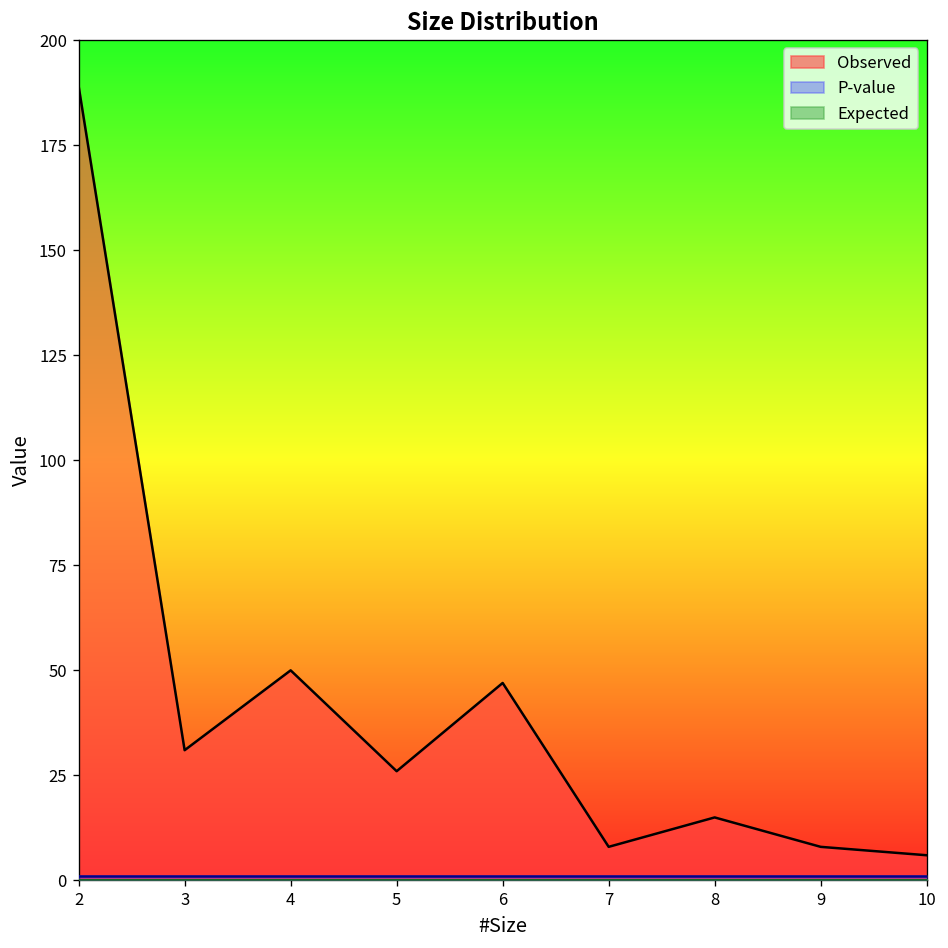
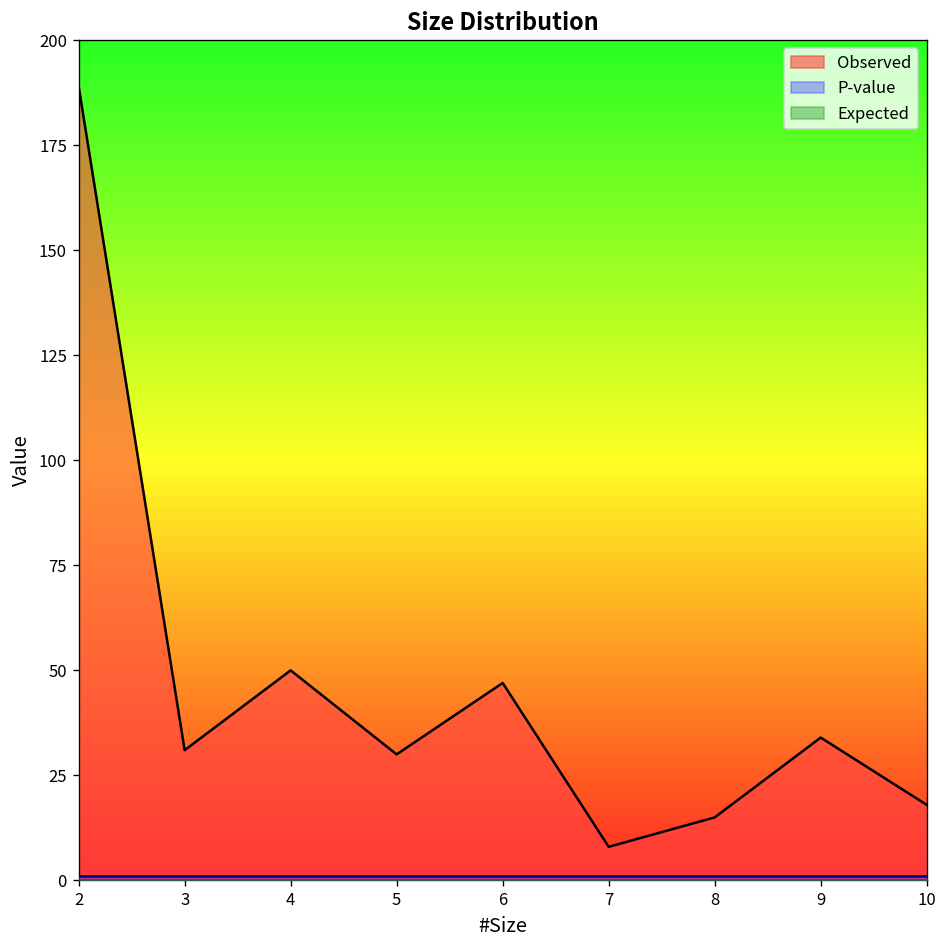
Observed, 5: 26 -> 30
Observed, 9: 8 -> 34
Observed, 10: 6 -> 18
